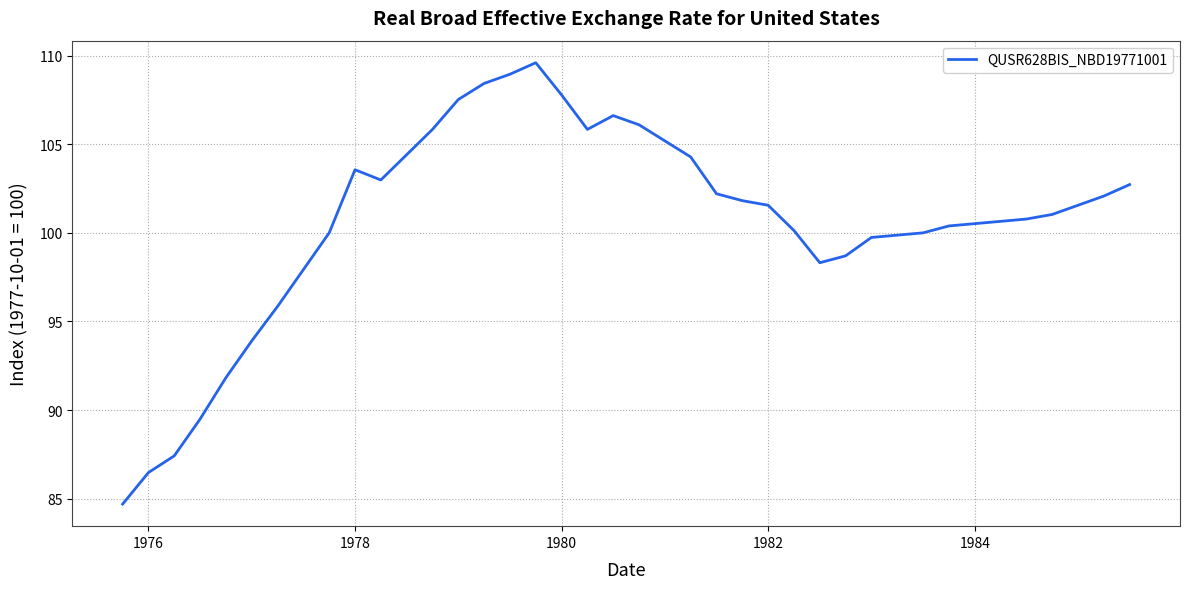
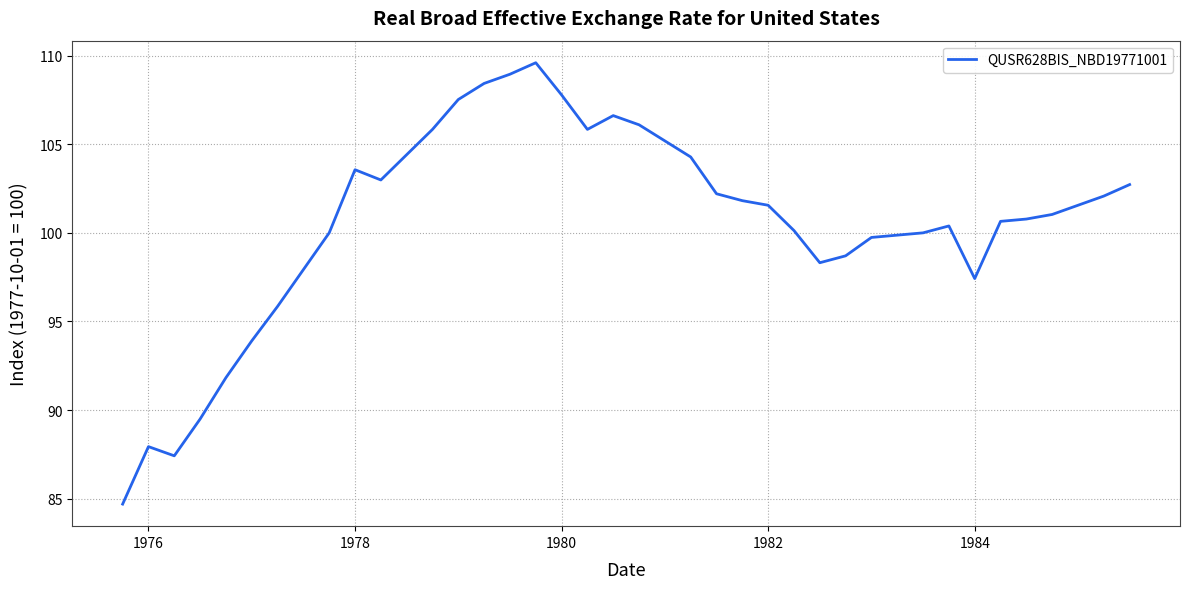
1976: 86.5 -> 87.9
1984: 100.5 -> 97.4
